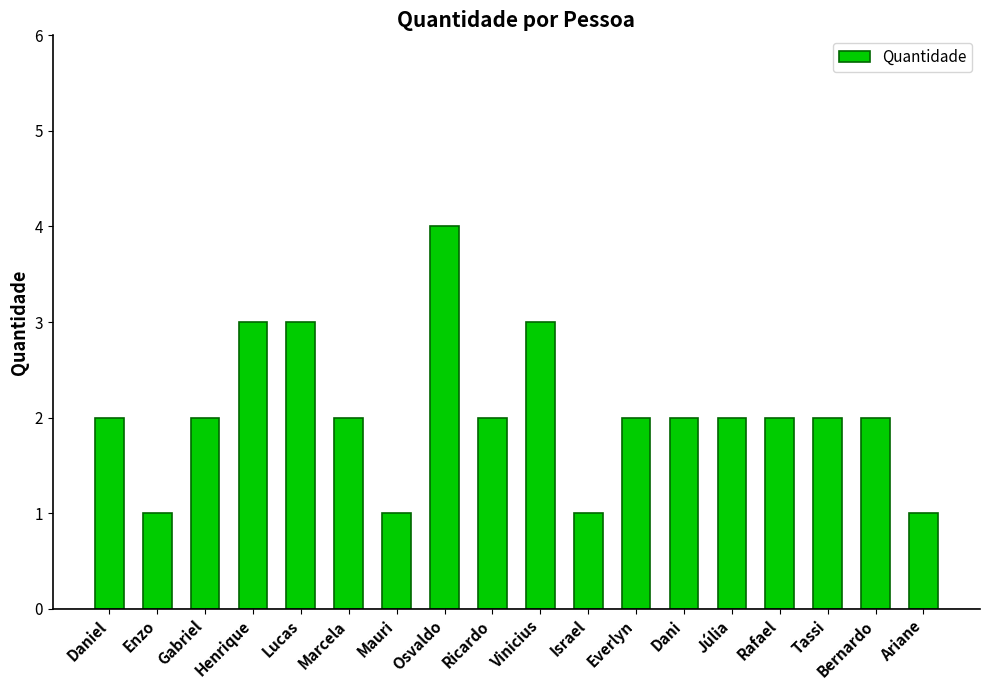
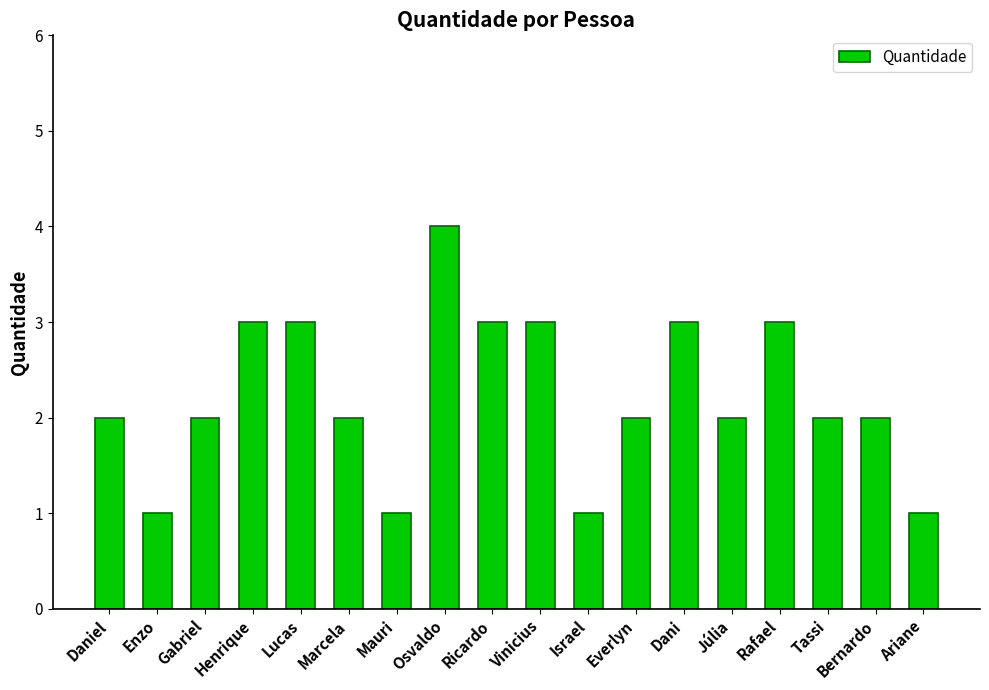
Ricardo: 2 -> 3
Dani: 2 -> 3
Rafael: 2 -> 3
